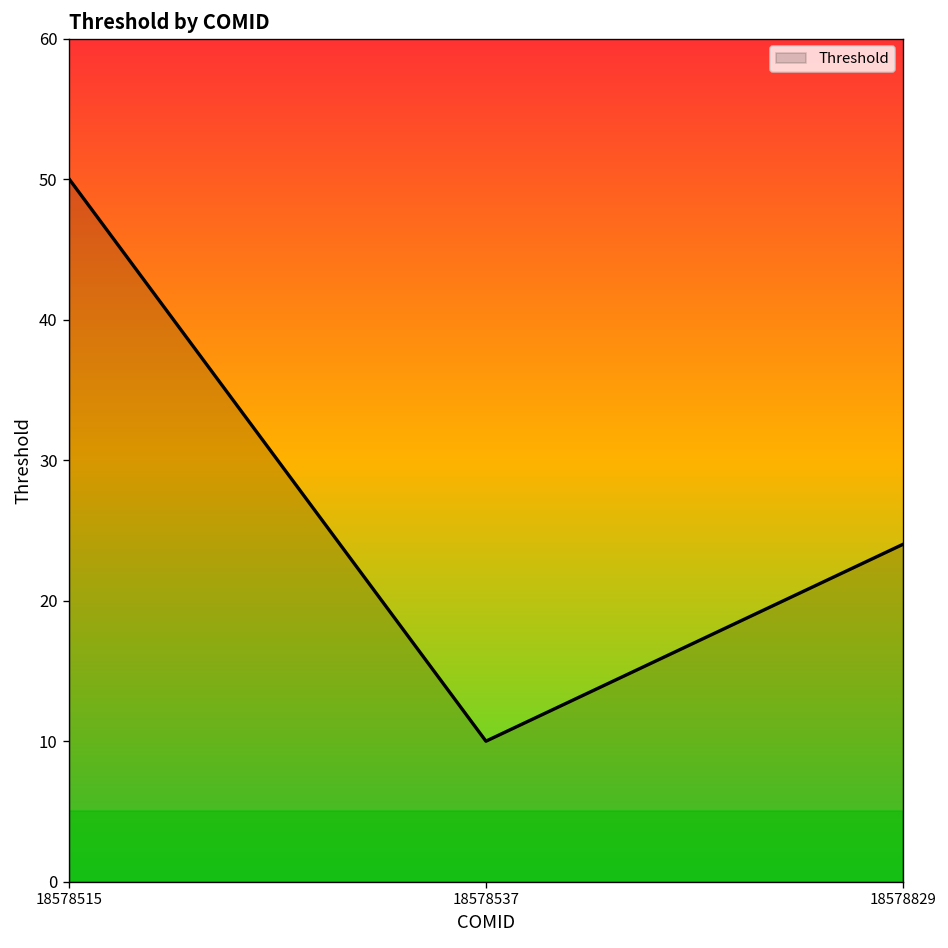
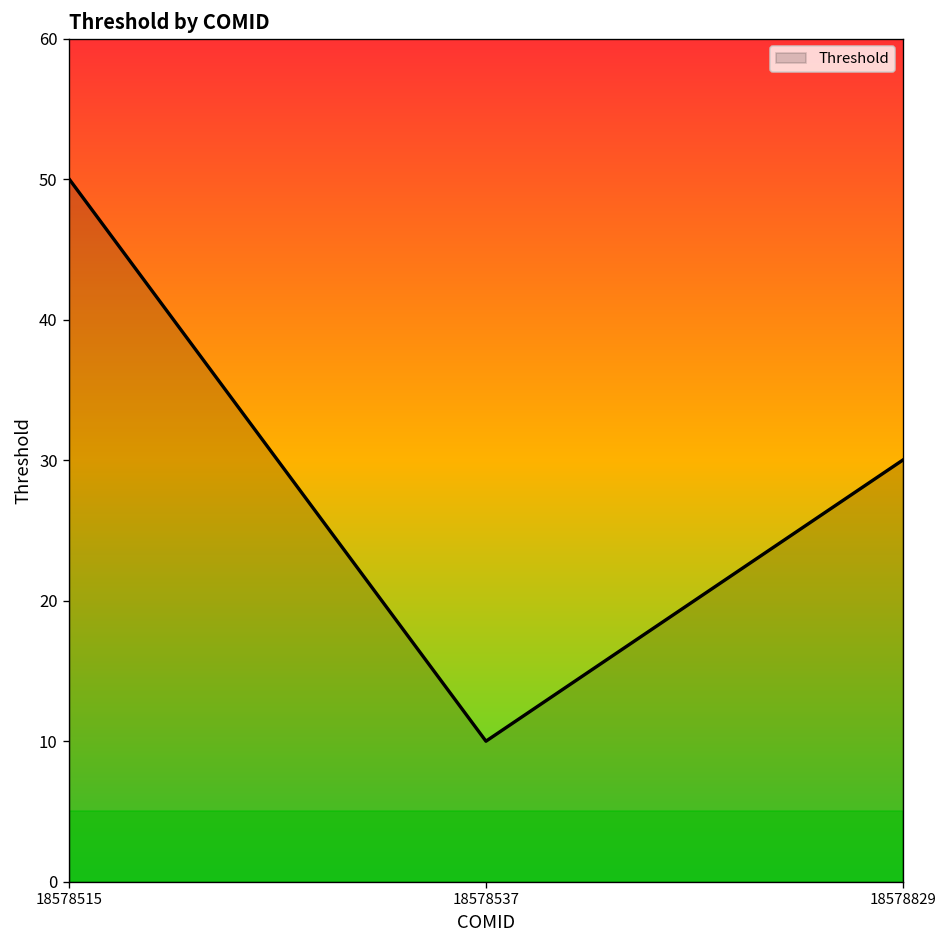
18578829: 24 -> 30
